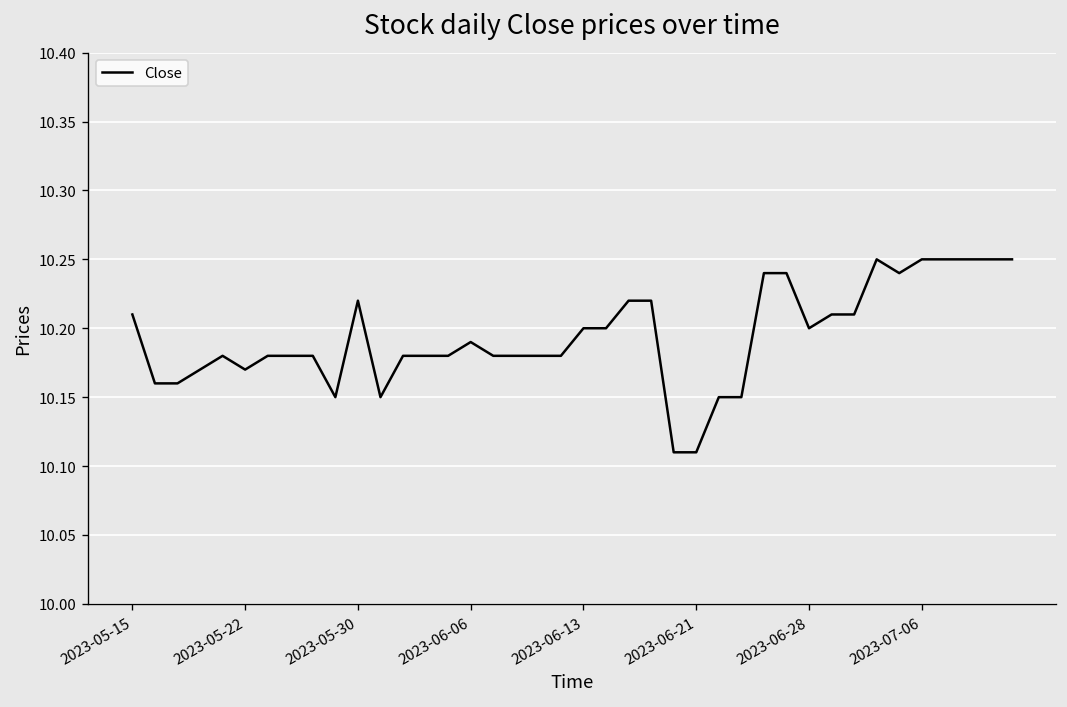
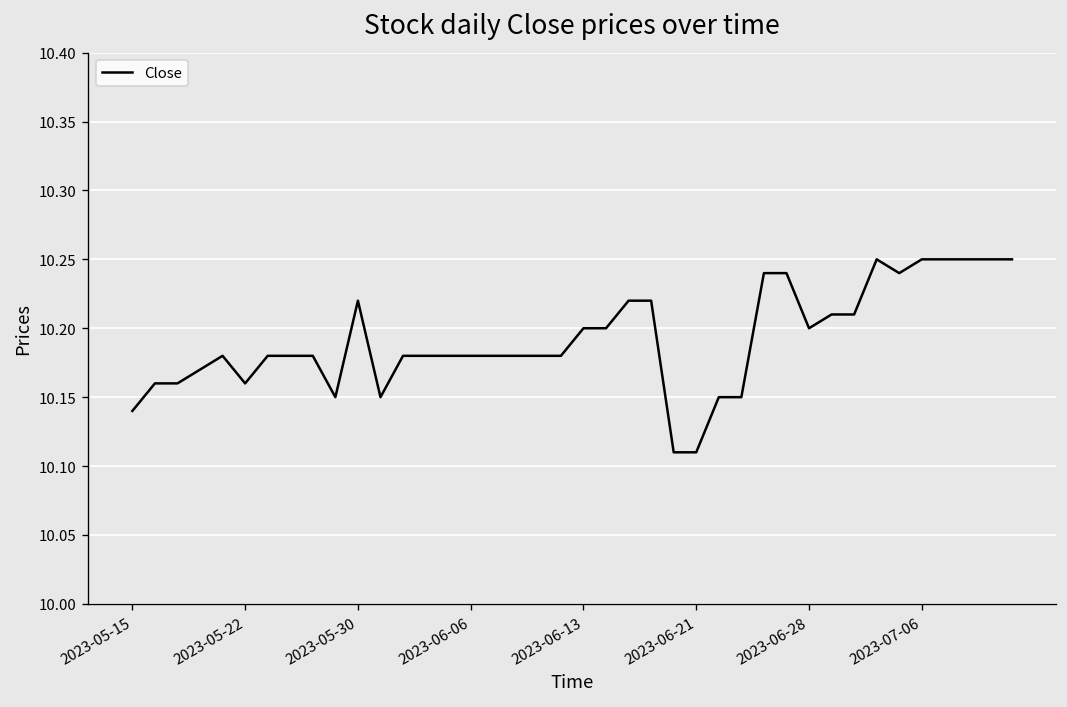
2023-05-15: 10.21 -> 10.14
2023-05-22: 10.17 -> 10.16
2023-06-06: 10.19 -> 10.18
